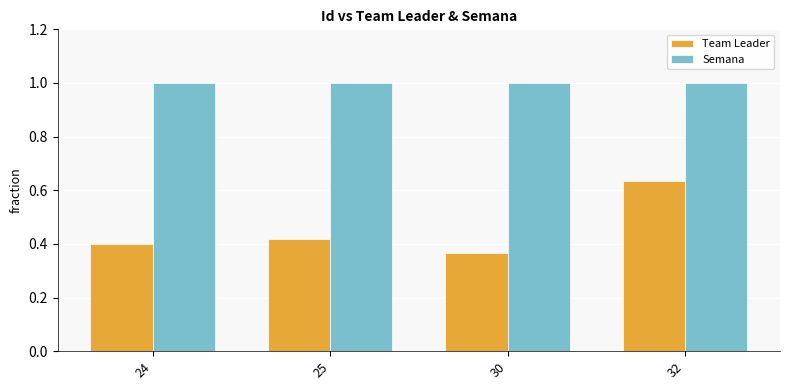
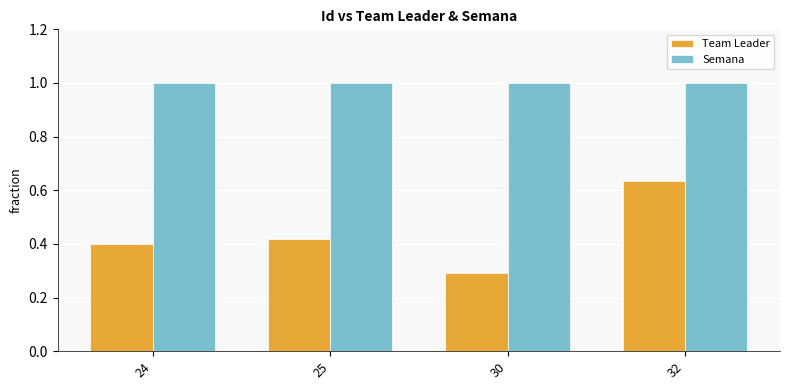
Team Leader, 30: 0.37 -> 0.29
